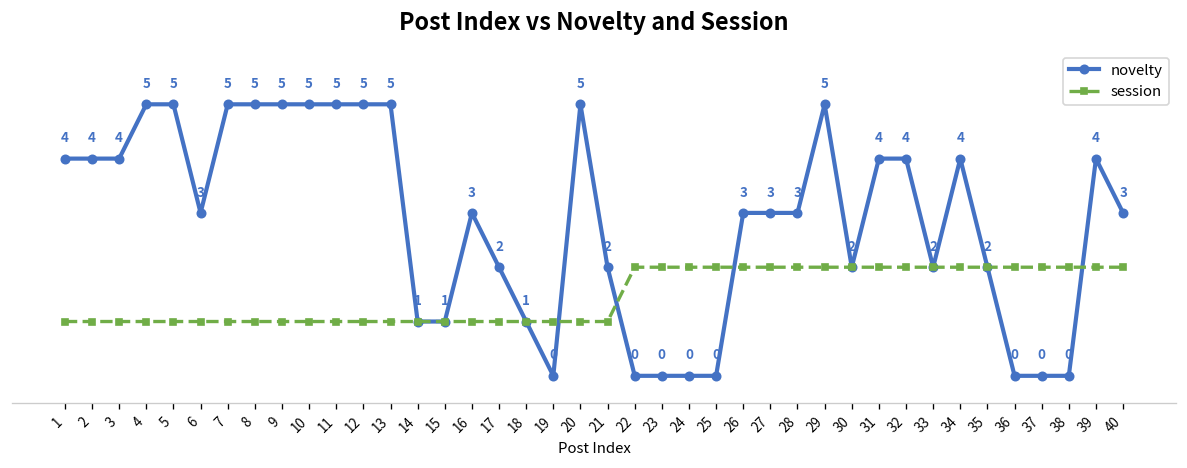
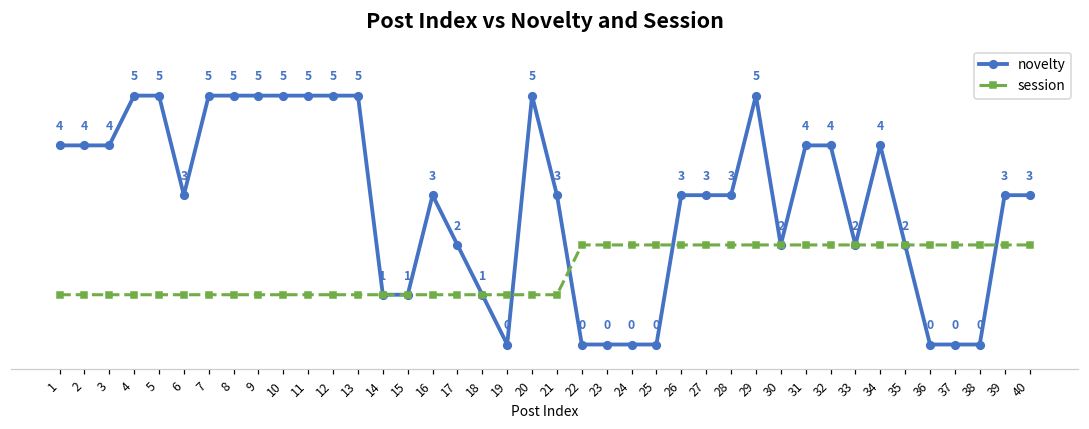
novelty, 21: 2 -> 3
novelty, 39: 4 -> 3
